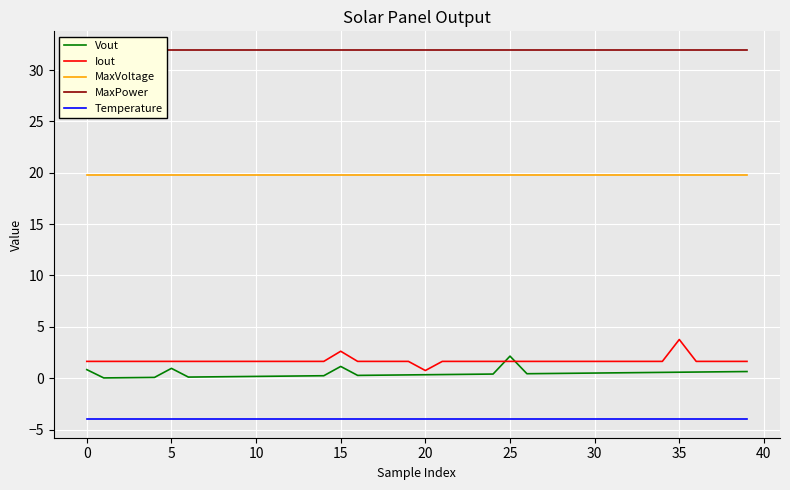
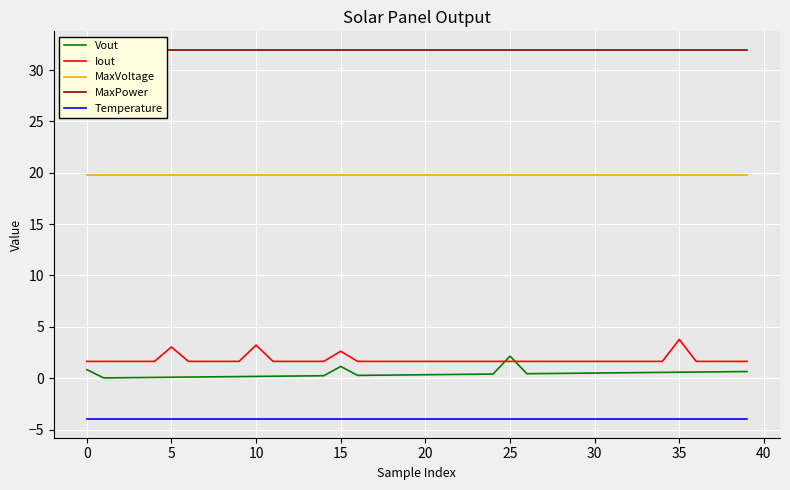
Vout, 5: 1.0 -> 0.1
Iout, 5: 1.6 -> 3.0
Iout, 10: 1.6 -> 3.2
Iout, 20: 0.7 -> 1.6
